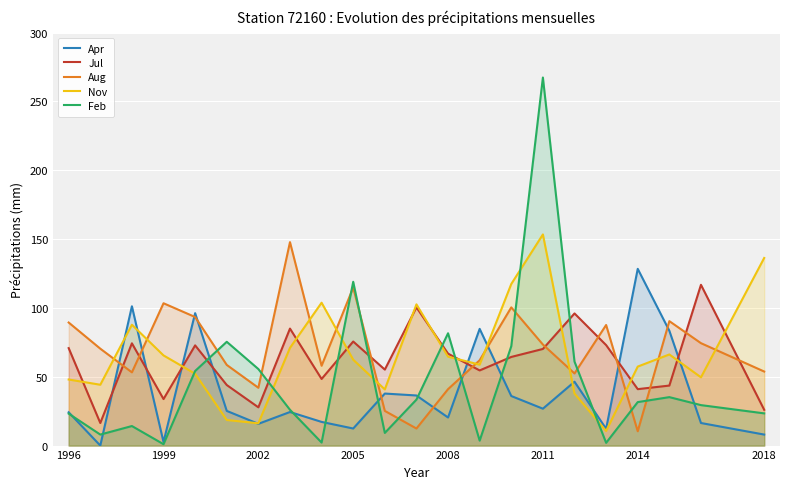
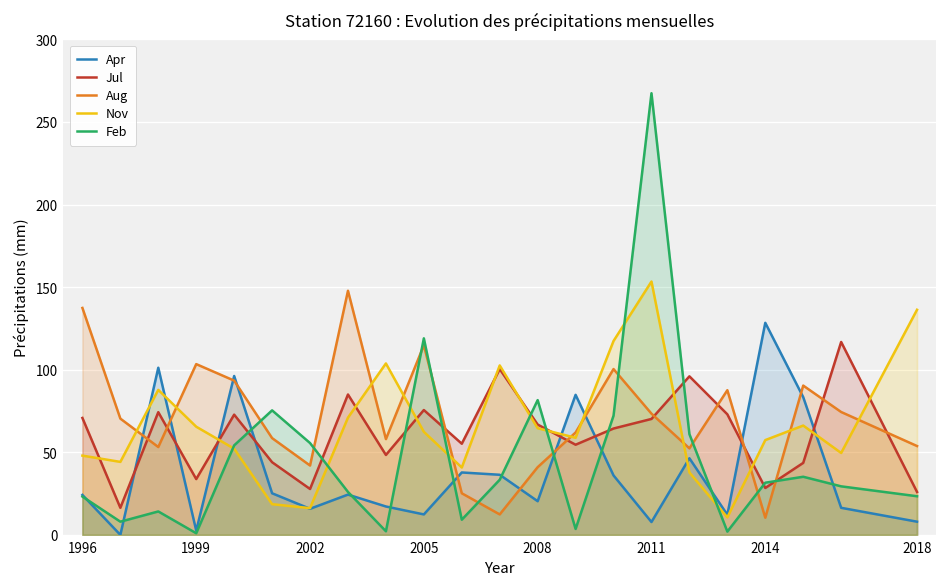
Aug, 1996: 89 -> 137
Apr, 2011: 27 -> 8
Jul, 2014: 41 -> 28
